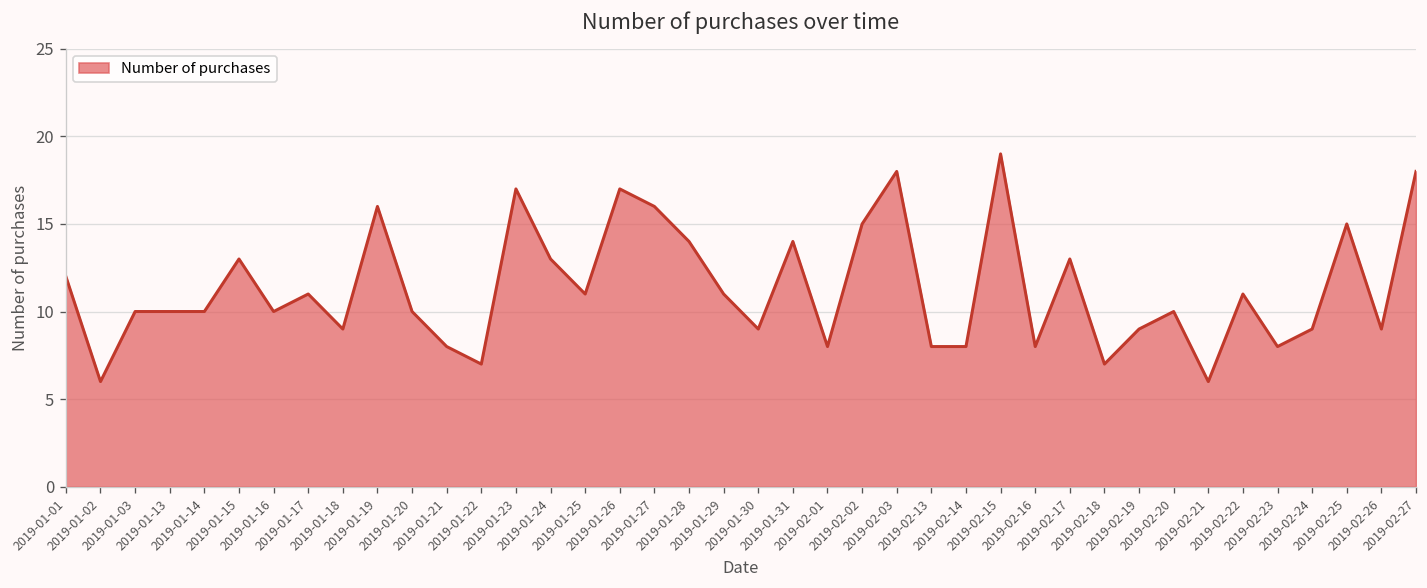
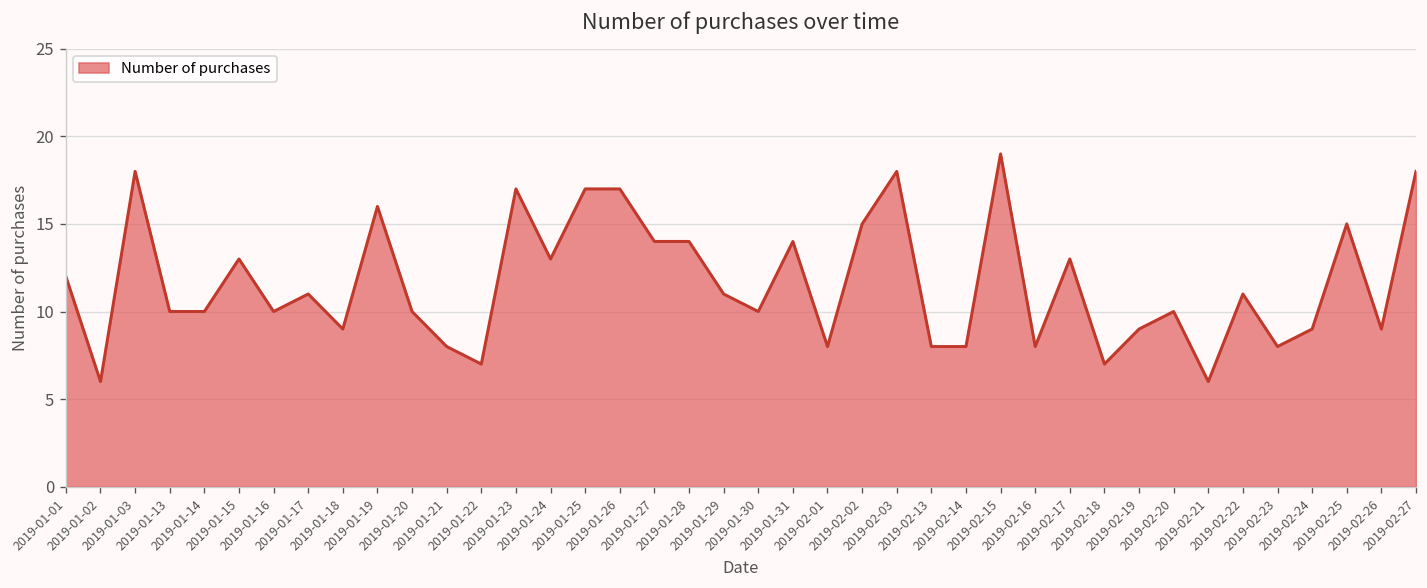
2019-01-03: 10 -> 18
2019-01-25: 11 -> 17
2019-01-27: 16 -> 14
2019-01-30: 9 -> 10
